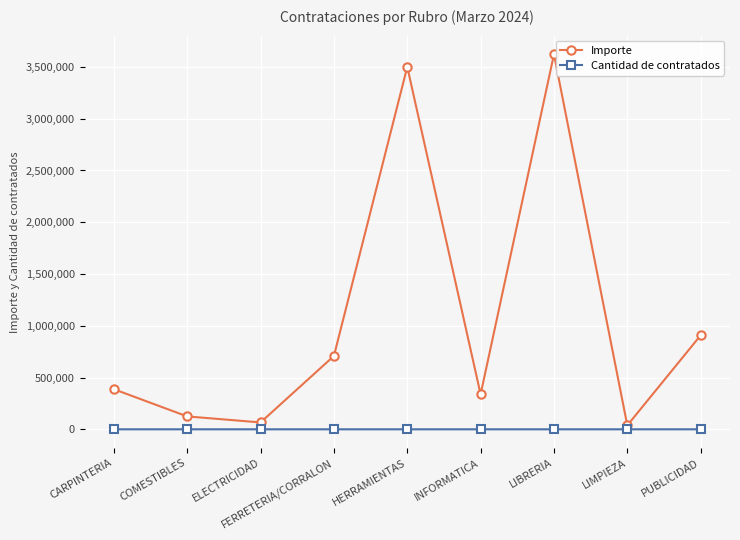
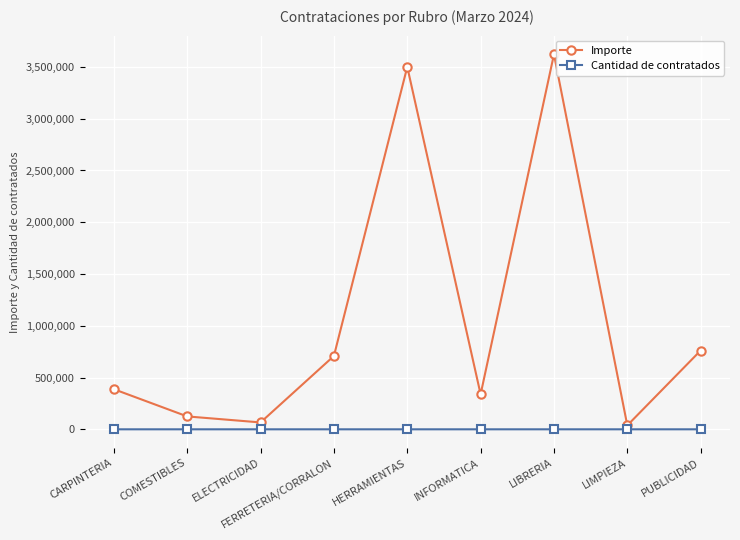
Importe, PUBLICIDAD: 910,000 -> 760,000
